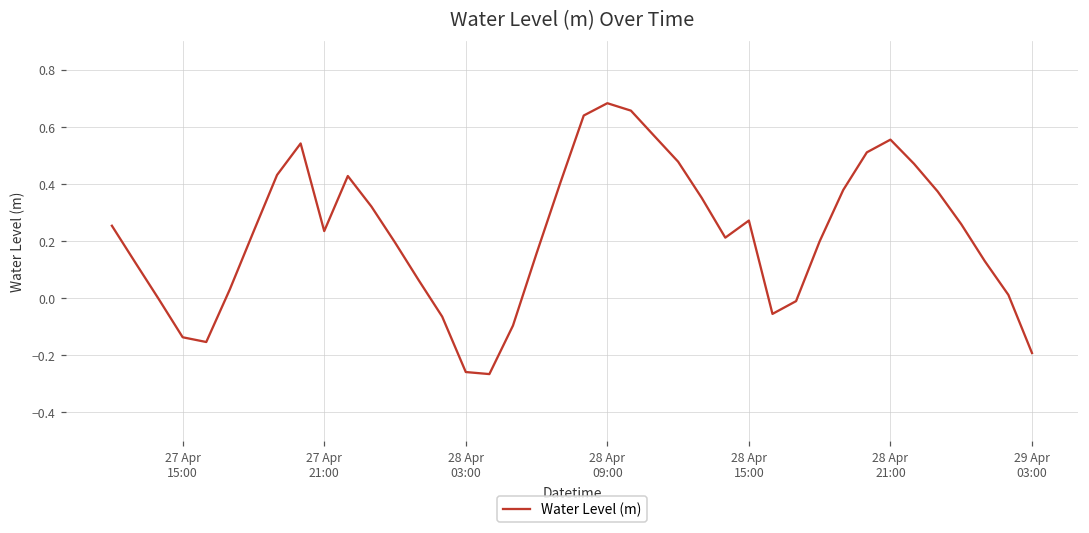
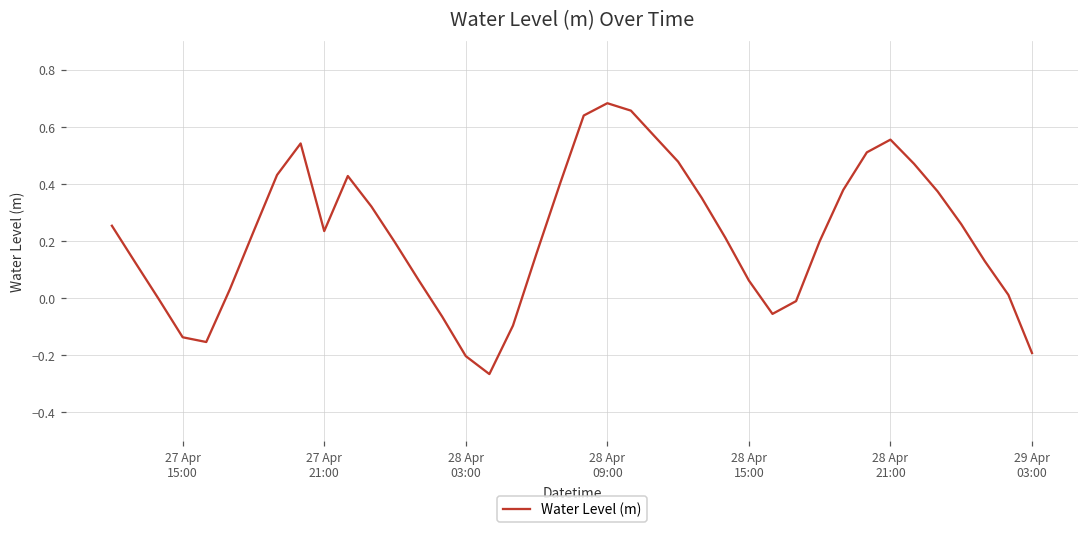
28 Apr 03:00: -0.26 -> -0.20
28 Apr 15:00: 0.27 -> 0.06
